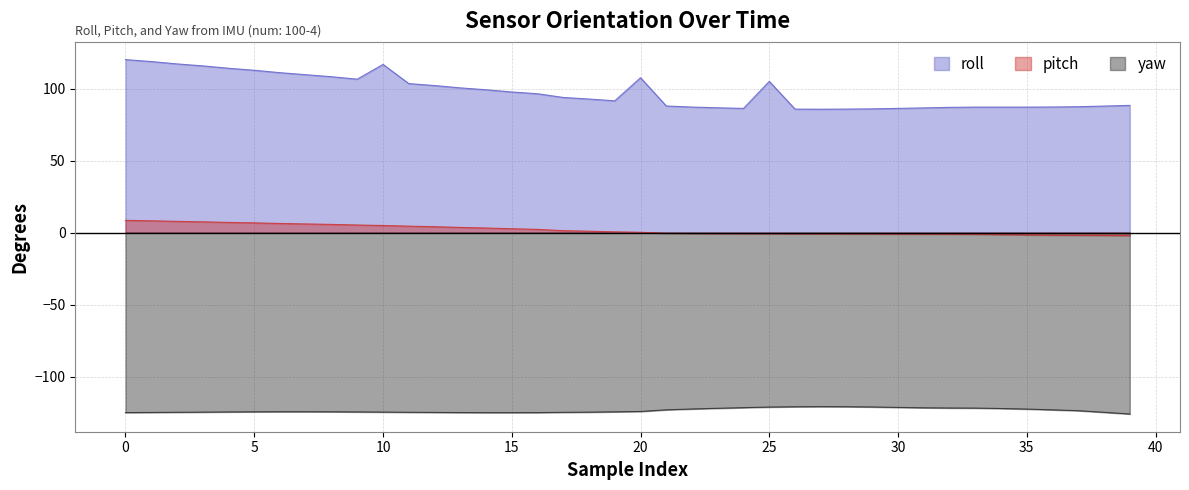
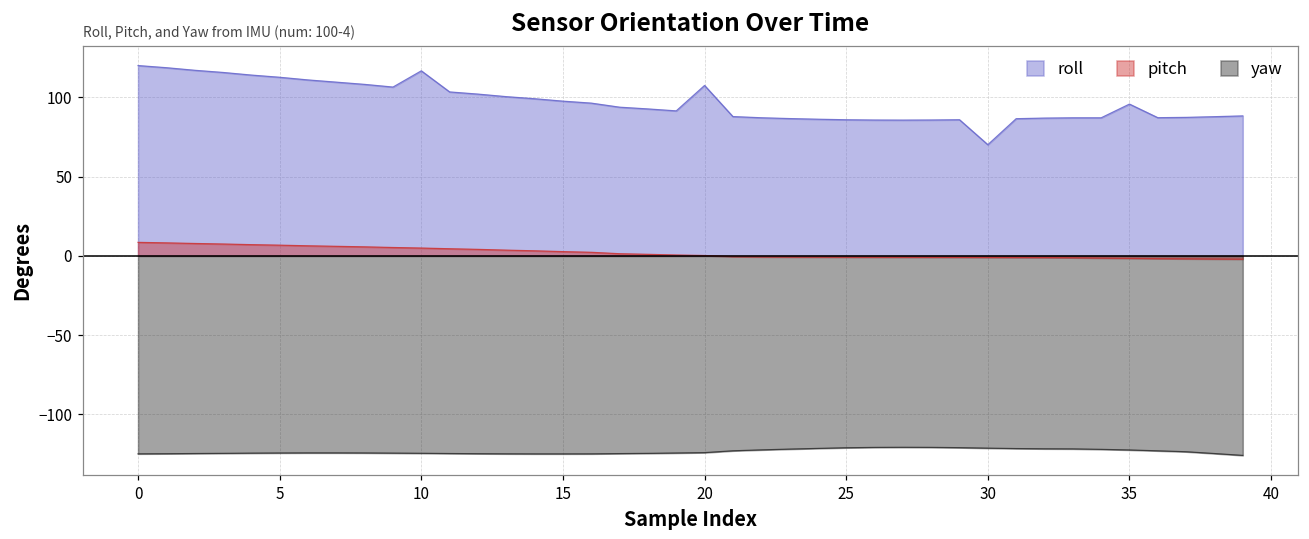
roll, 25: 105 -> 86
roll, 30: 86 -> 70
roll, 35: 87 -> 96
